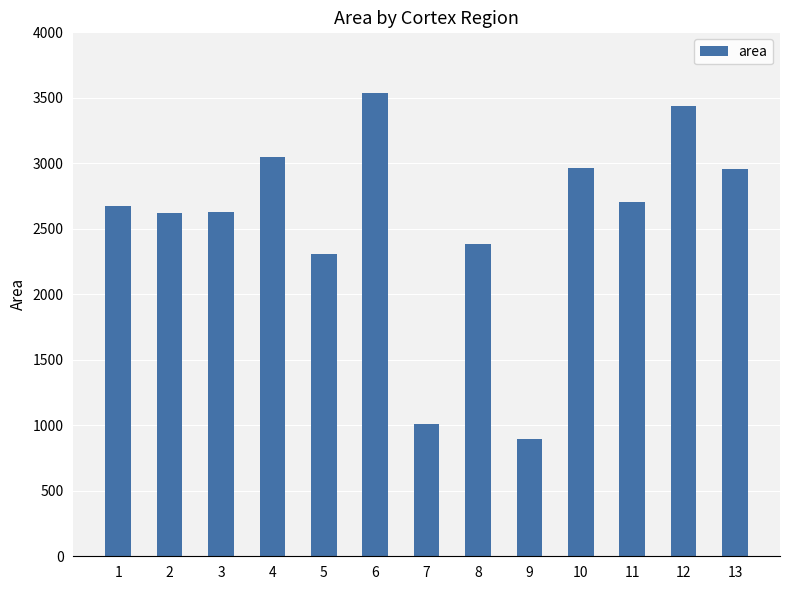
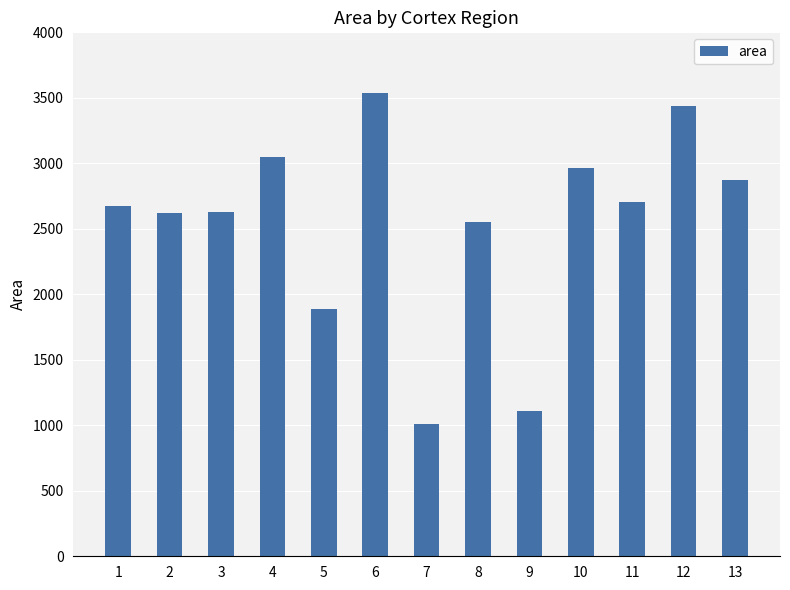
5: 2310 -> 1890
8: 2390 -> 2550
9: 900 -> 1110
13: 2950 -> 2870
